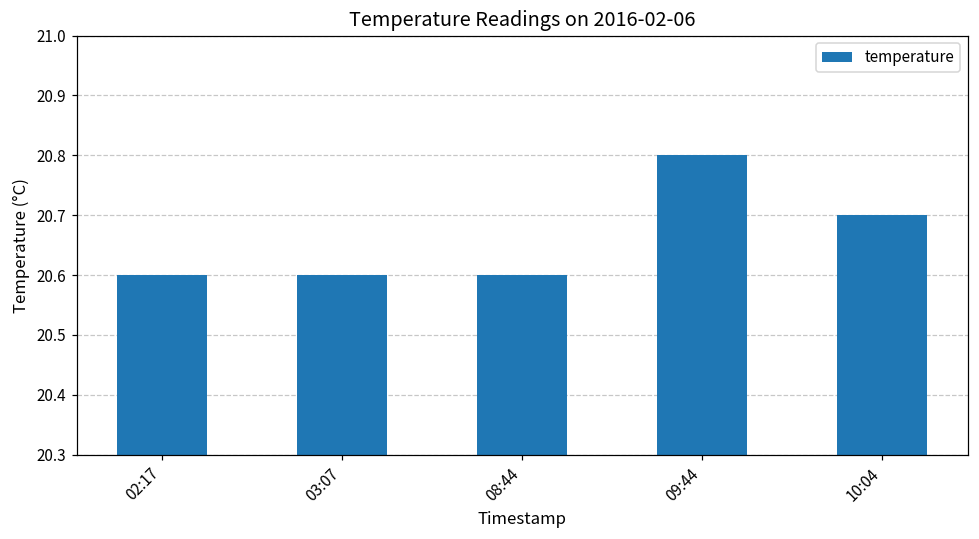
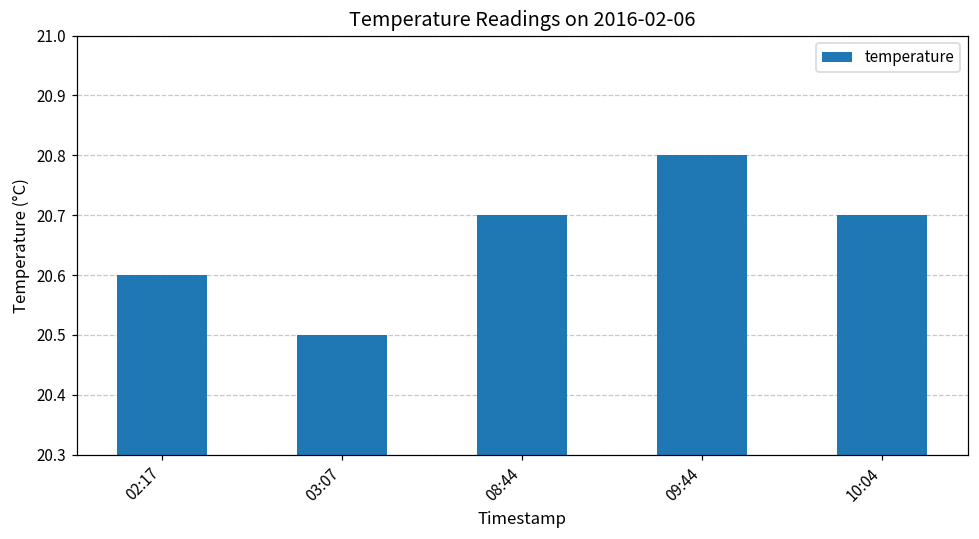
03:07: 20.6 -> 20.5
08:44: 20.6 -> 20.7
